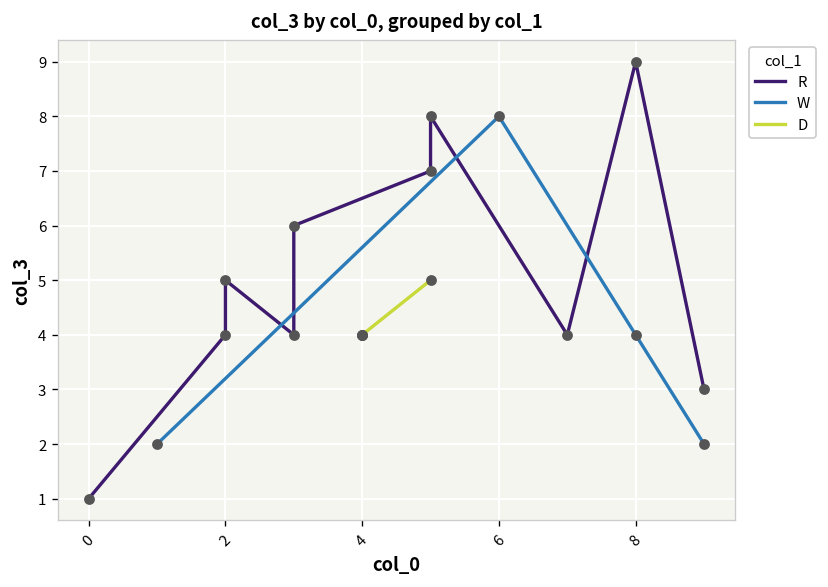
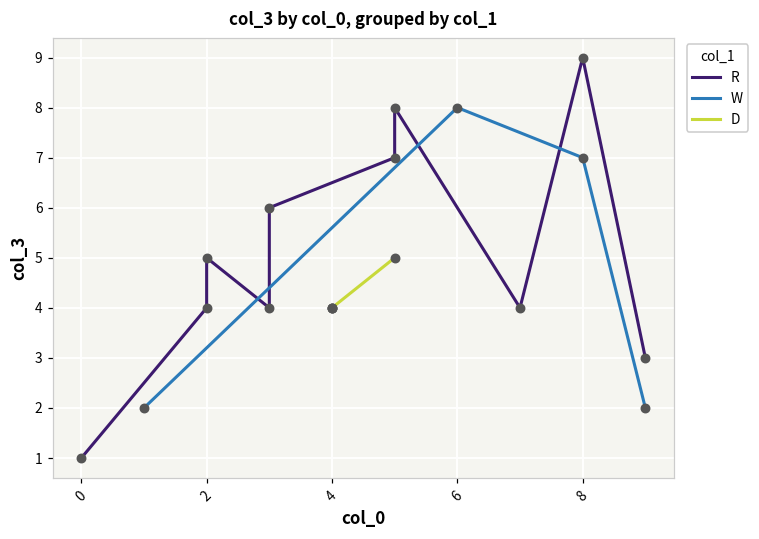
W, 8: 4 -> 7
